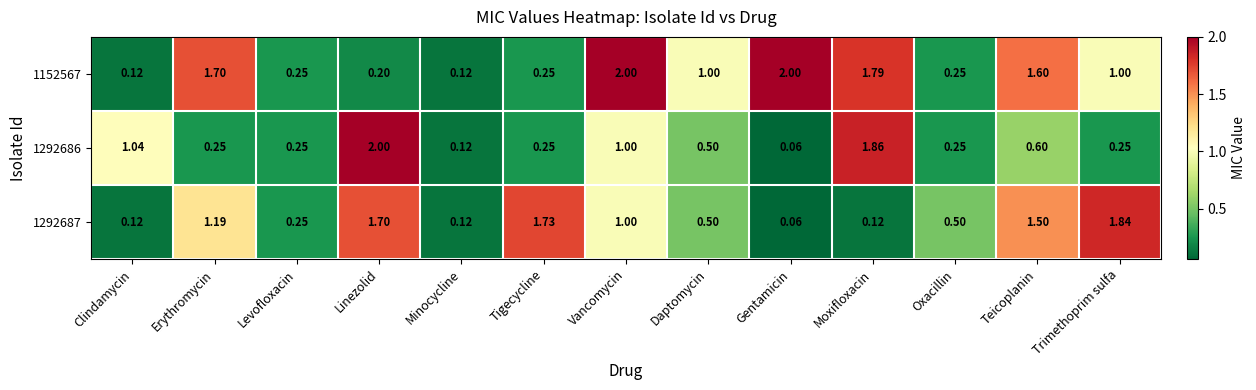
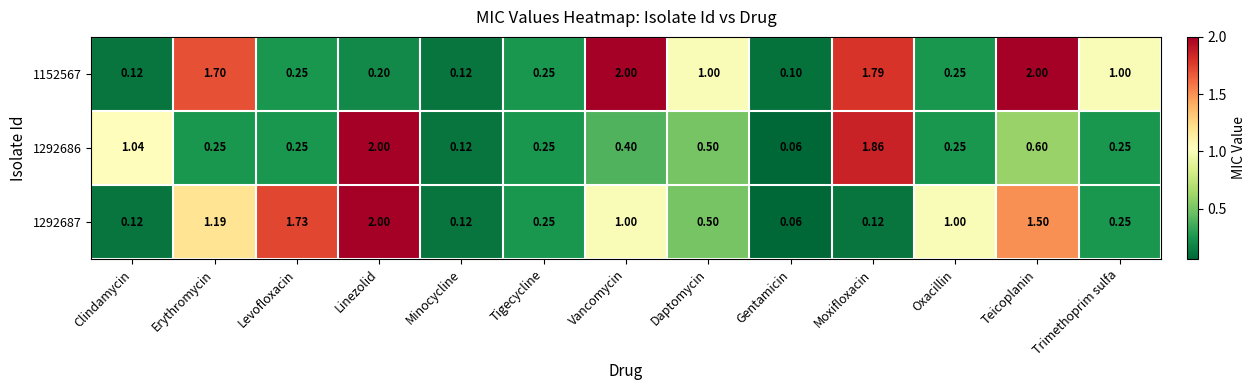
1152567, Gentamicin: 2.00 -> 0.10
1152567, Teicoplanin: 1.60 -> 2.00
1292686, Vancomycin: 1.00 -> 0.40
1292687, Levofloxacin: 0.25 -> 1.73
1292687, Linezolid: 1.70 -> 2.00
1292687, Tigecycline: 1.73 -> 0.25
1292687, Oxacillin: 0.50 -> 1.00
1292687, Trimethoprim sulfa: 1.84 -> 0.25
